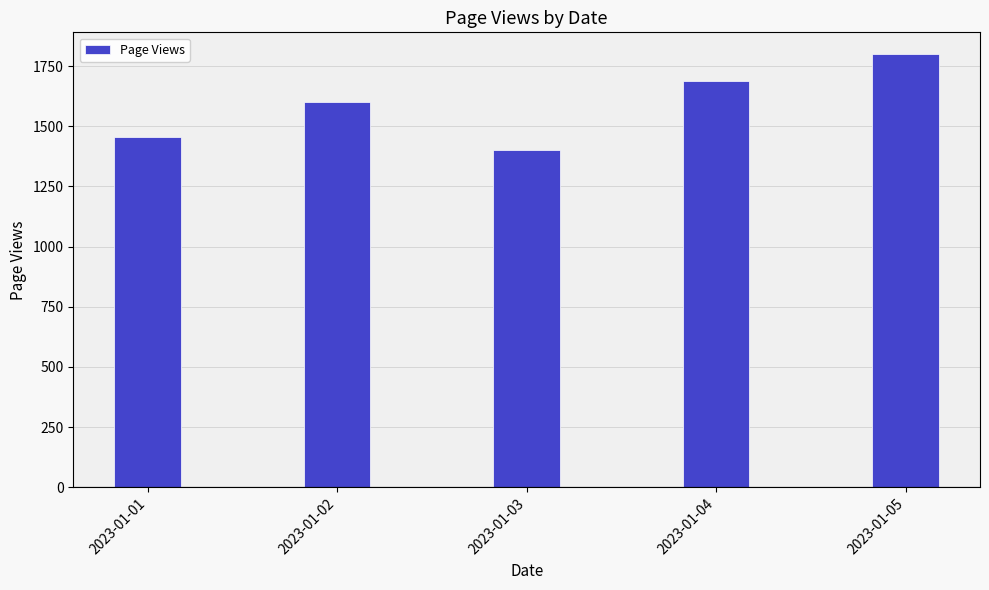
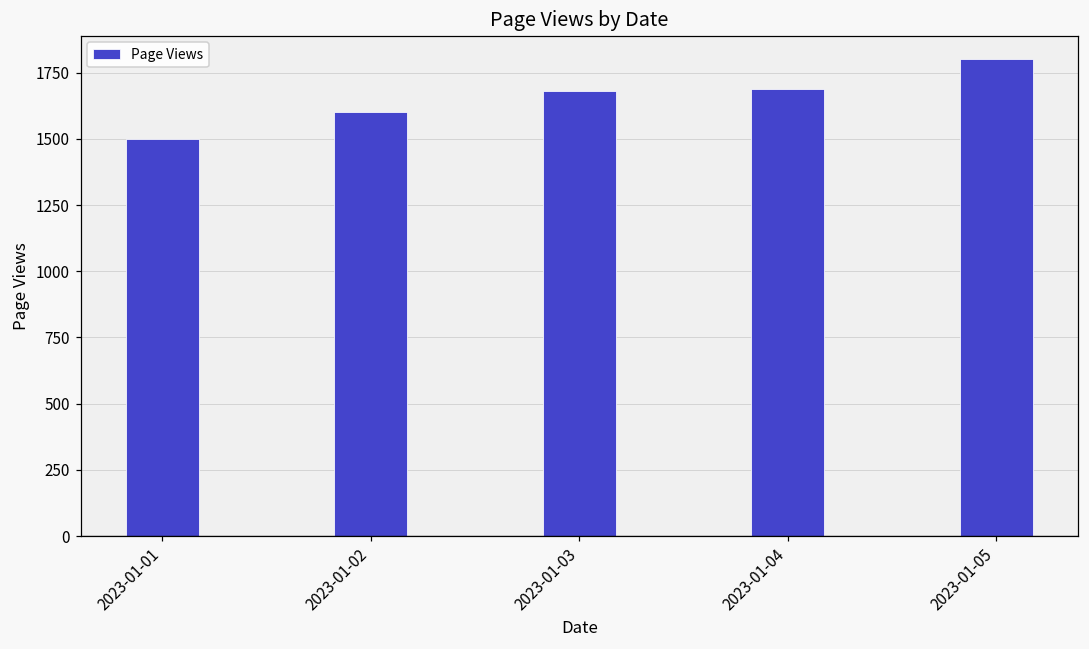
2023-01-01: 1450 -> 1500
2023-01-03: 1400 -> 1680
